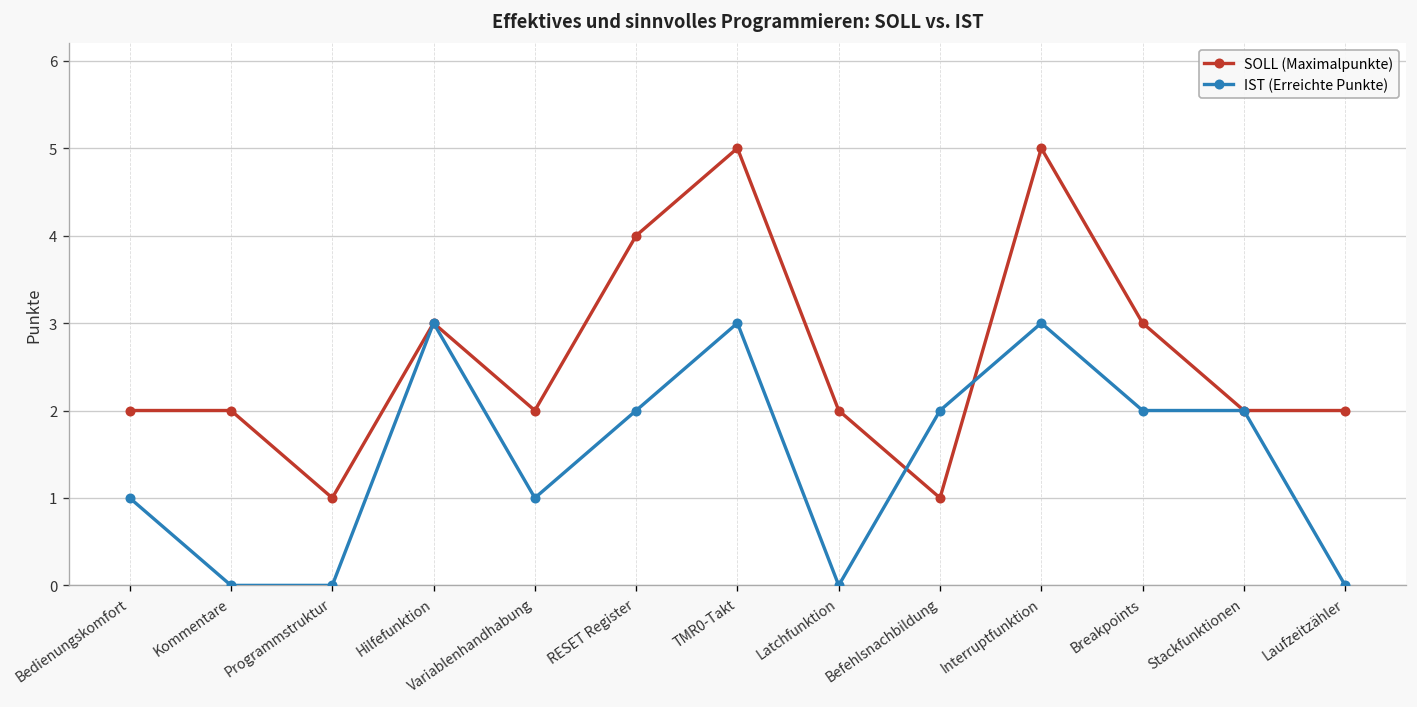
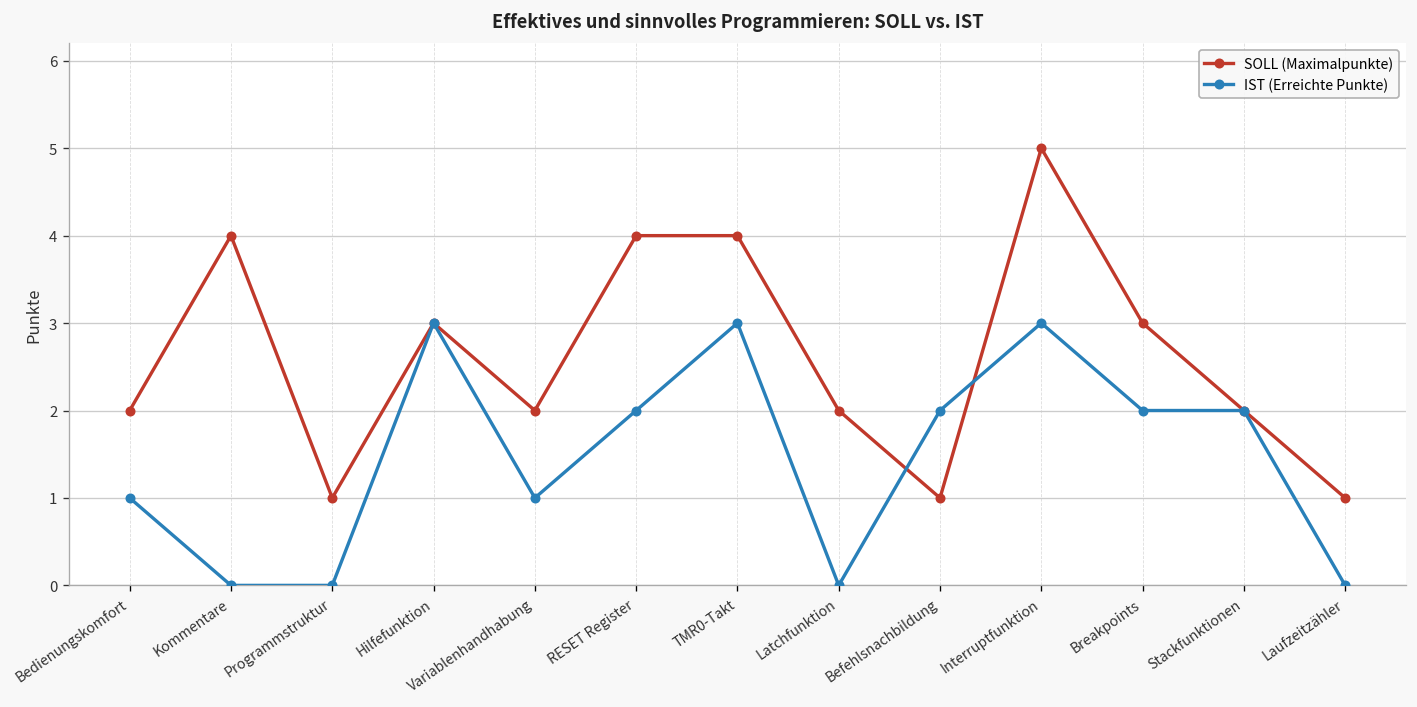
SOLL (Maximalpunkte), Kommentare: 2 -> 4
SOLL (Maximalpunkte), TMR0-Takt: 5 -> 4
SOLL (Maximalpunkte), Laufzeitzähler: 2 -> 1
